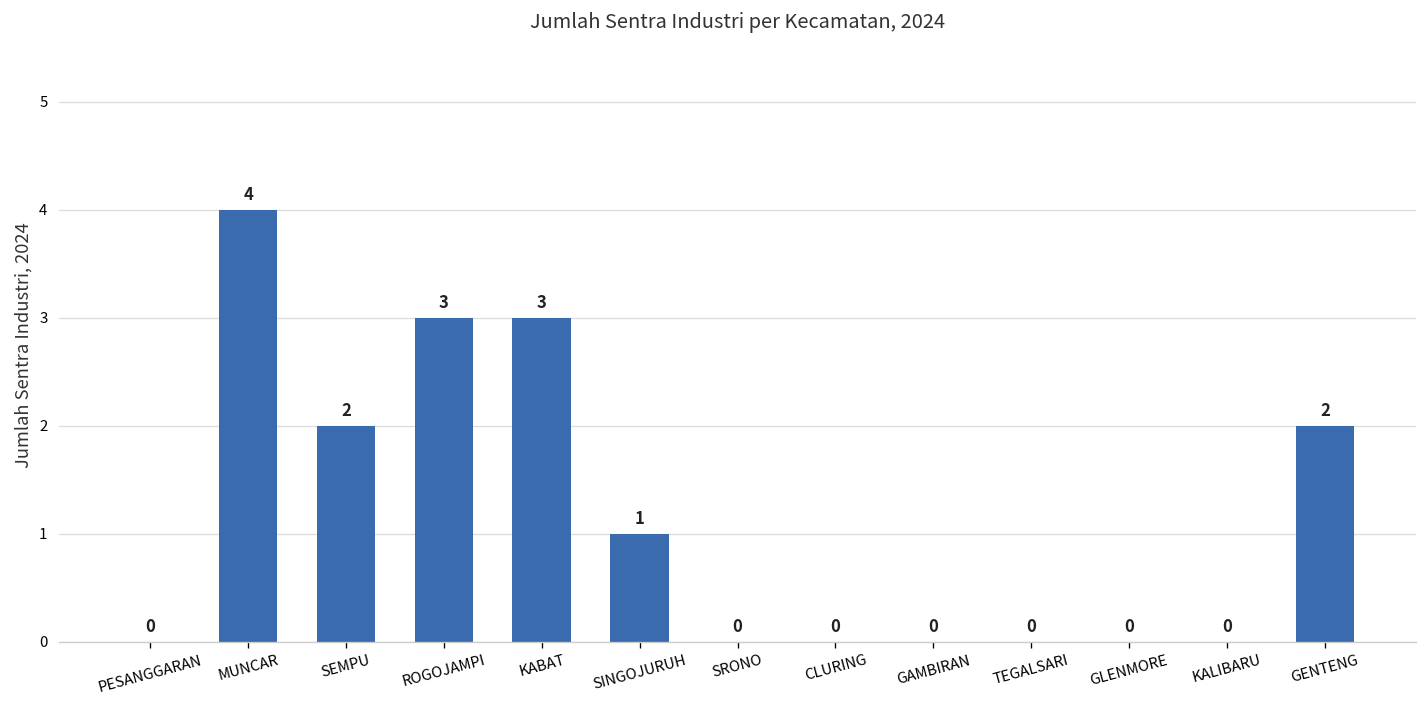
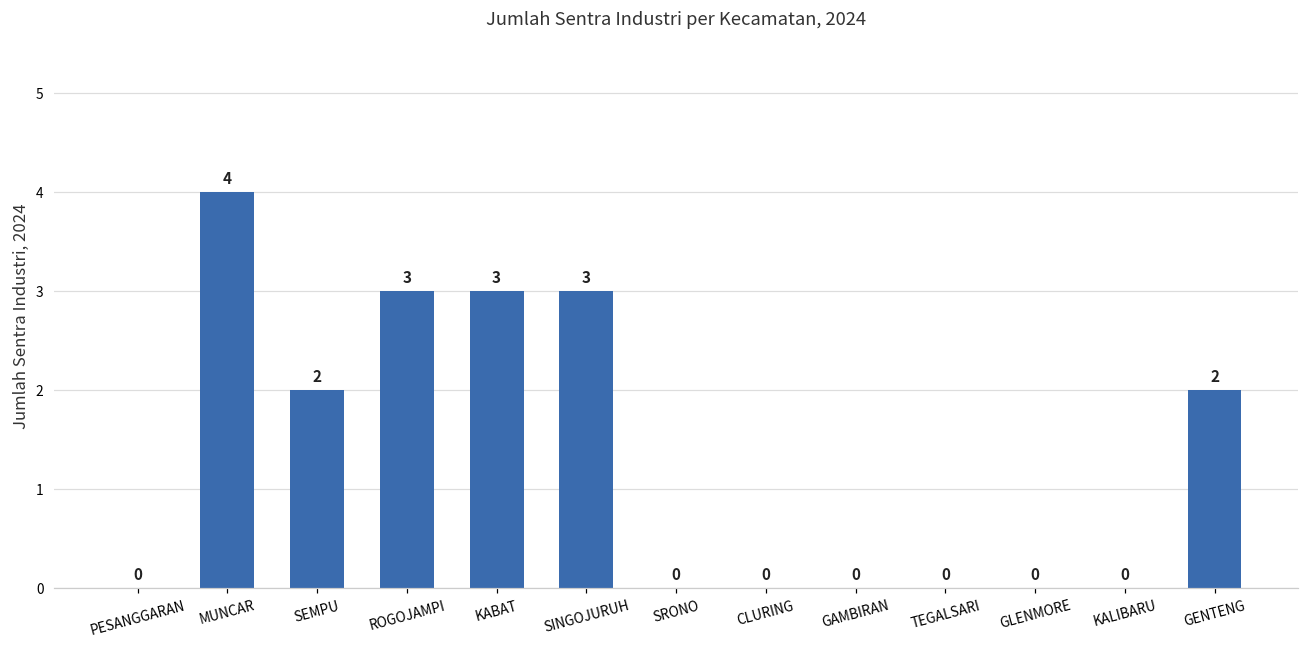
SINGOJURUH: 1 -> 3
